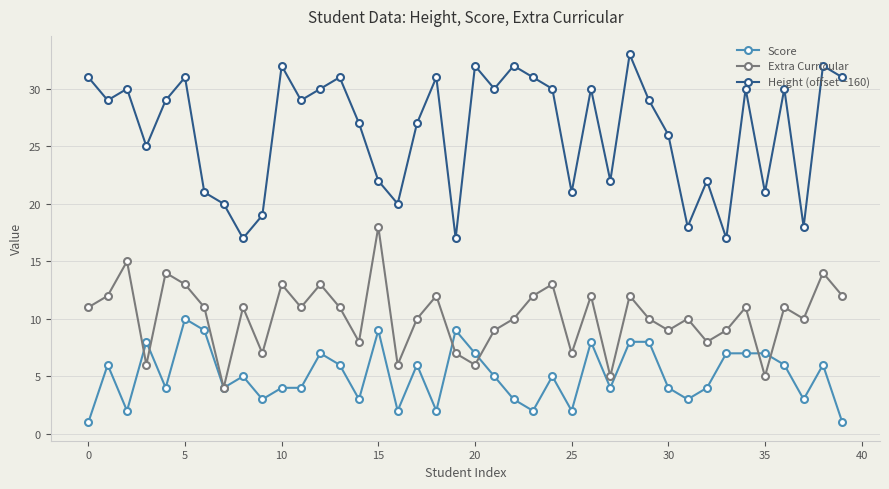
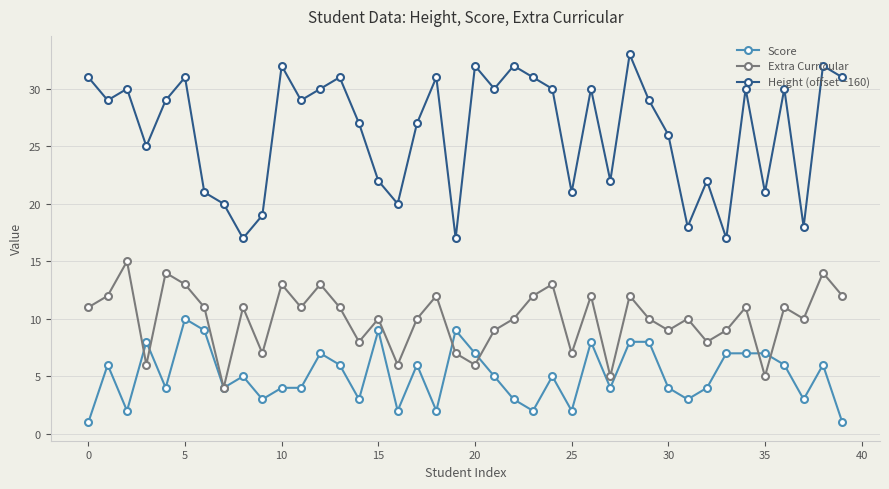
Extra Curricular, 15: 18 -> 10
